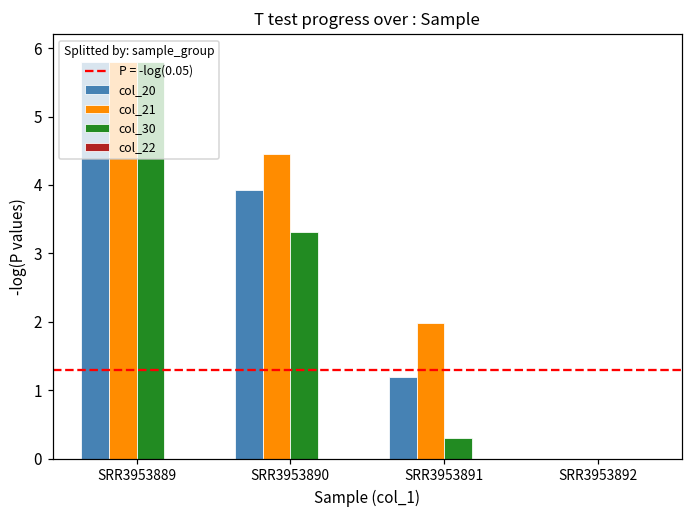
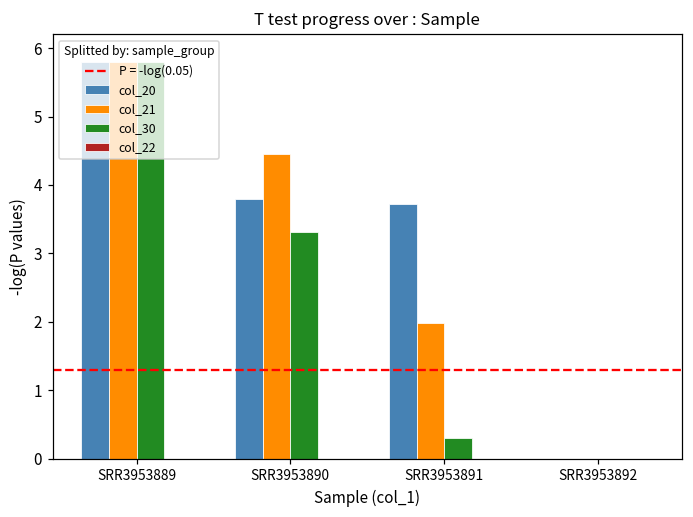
col_20, SRR3953890: 3.9 -> 3.8
col_20, SRR3953891: 1.2 -> 3.7
